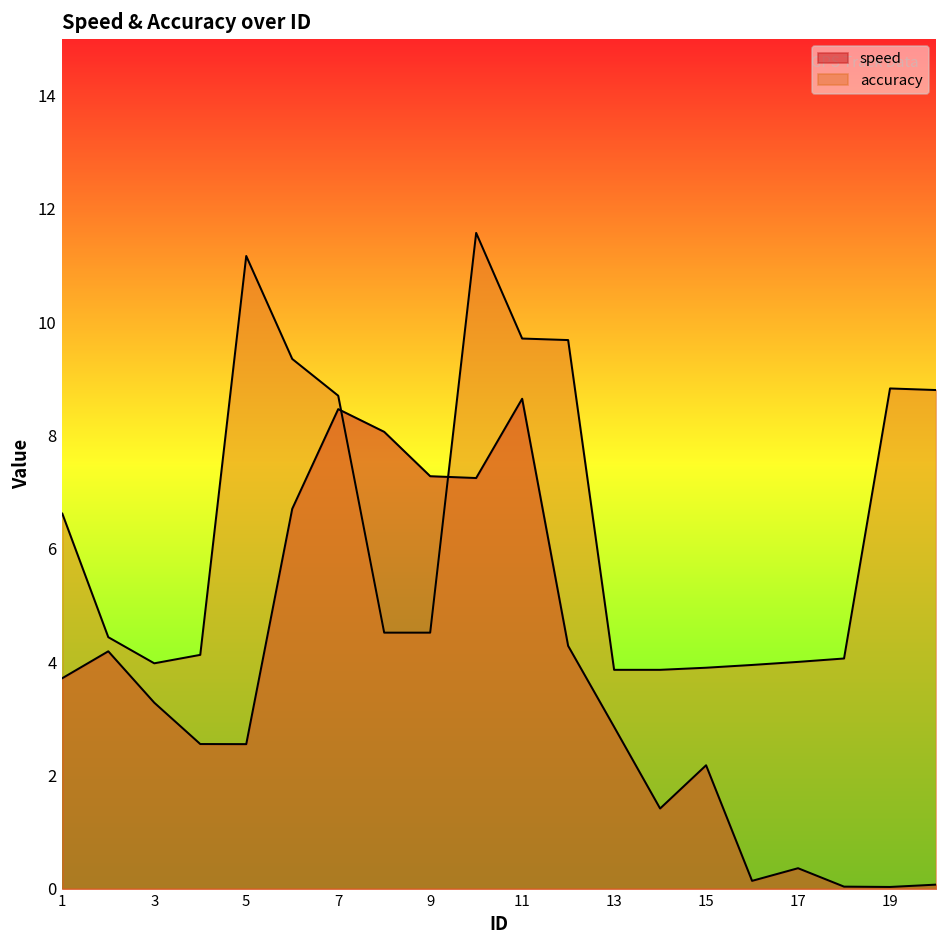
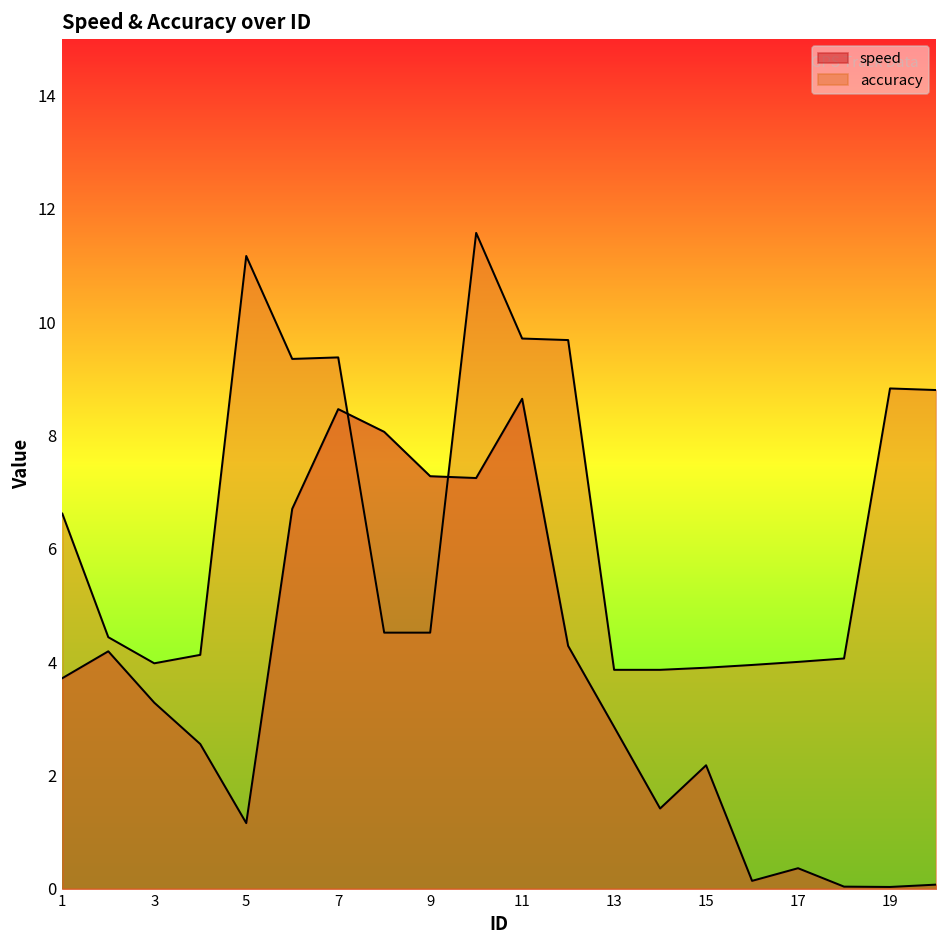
speed, 5: 2.6 -> 1.2
accuracy, 7: 8.7 -> 9.4
